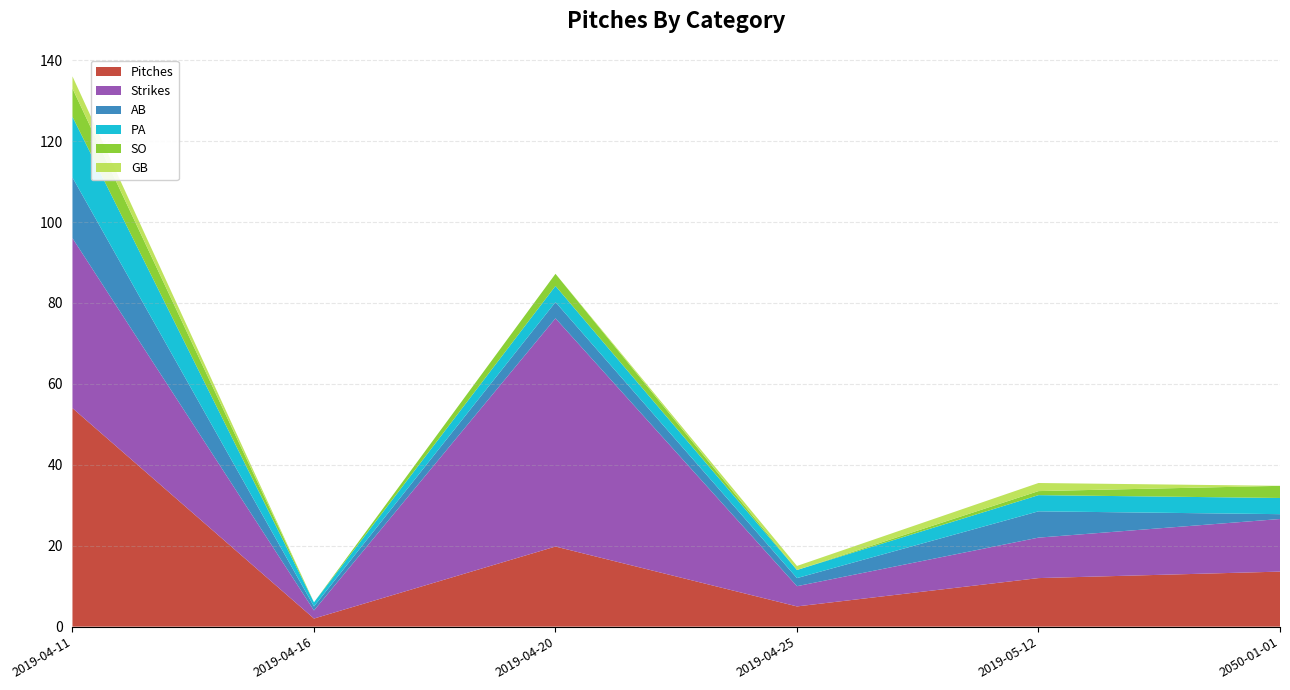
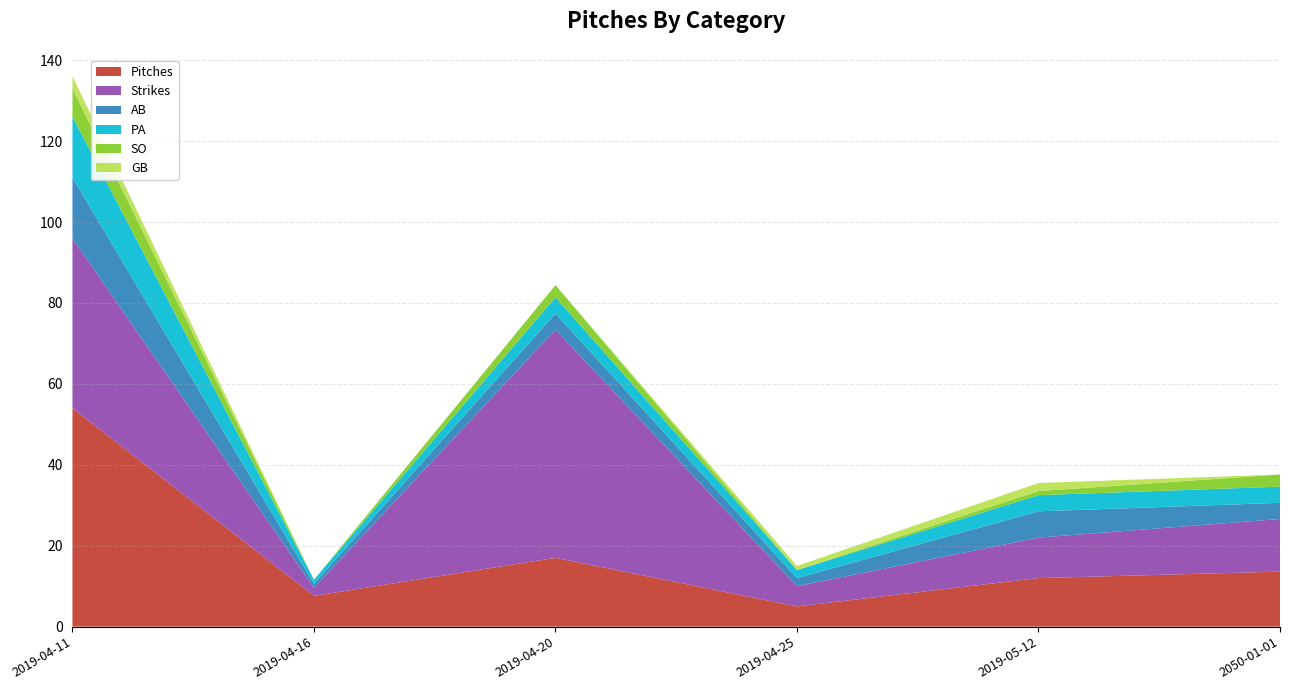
Pitches, 2019-04-16: 2 -> 8
Pitches, 2019-04-20: 20 -> 17
AB, 2050-01-01: 1 -> 4
